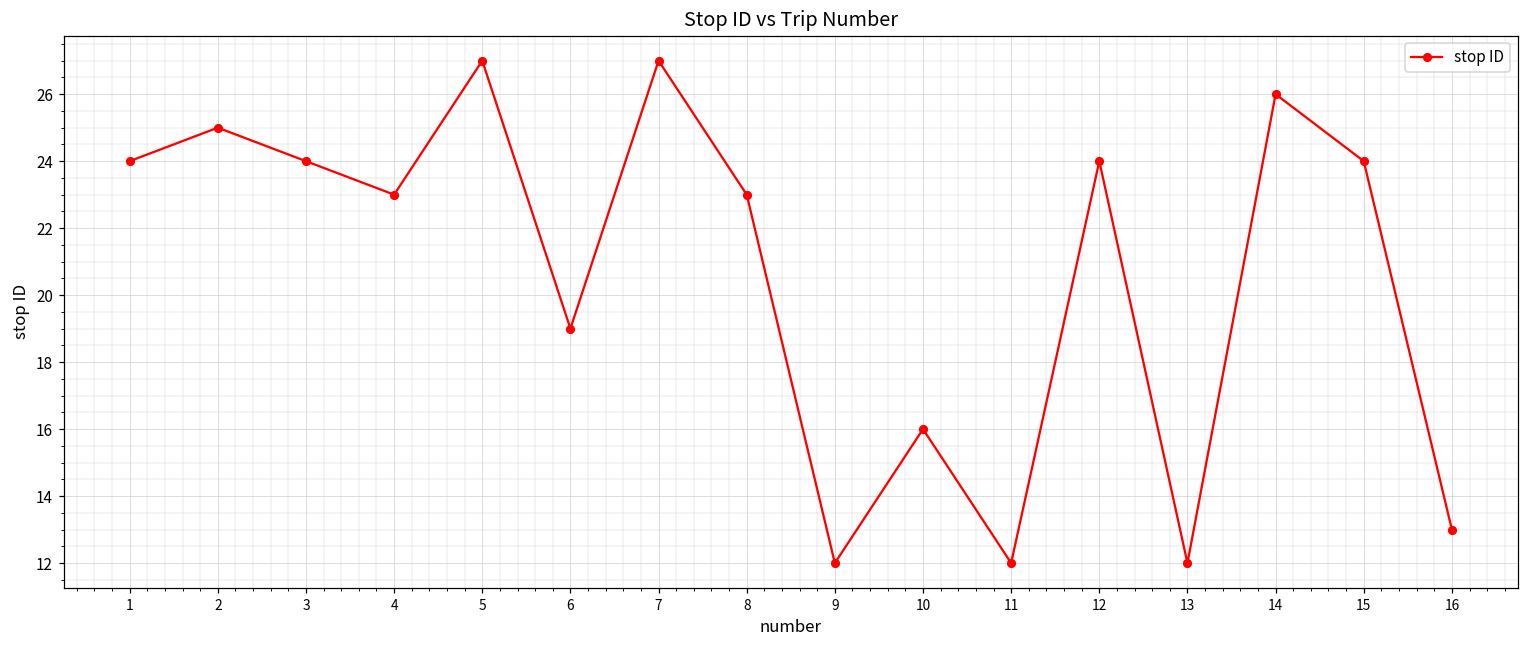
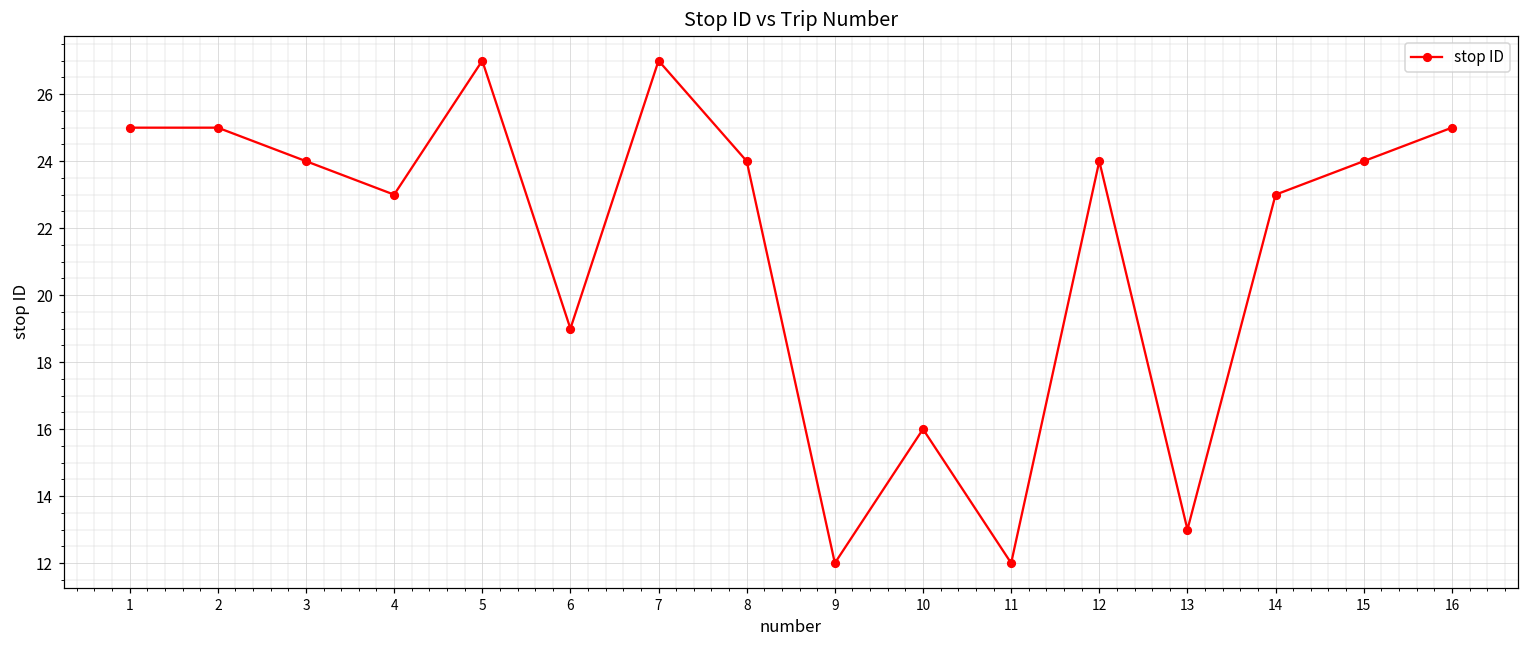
1: 24 -> 25
8: 23 -> 24
13: 12 -> 13
14: 26 -> 23
16: 13 -> 25
